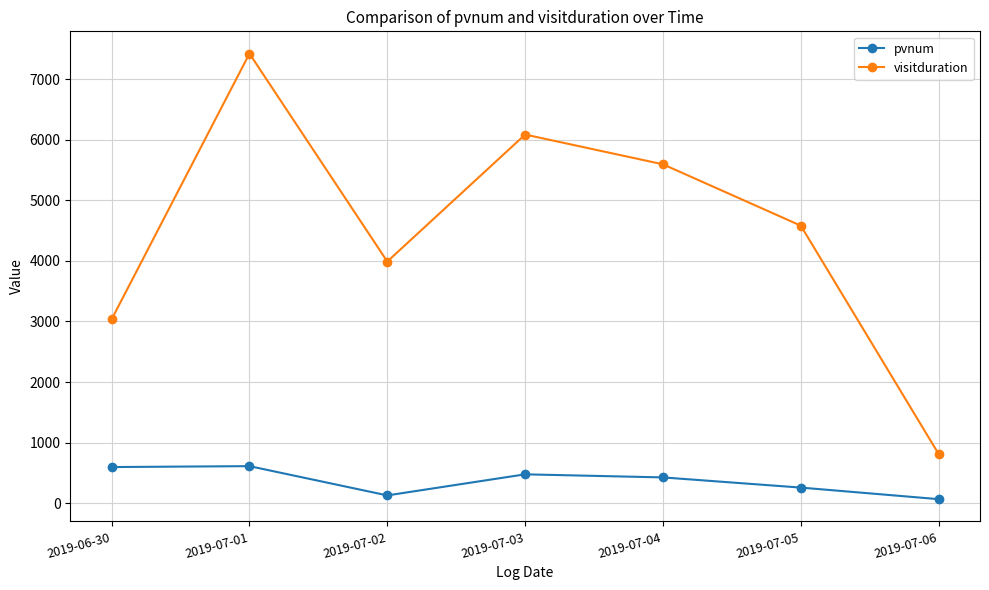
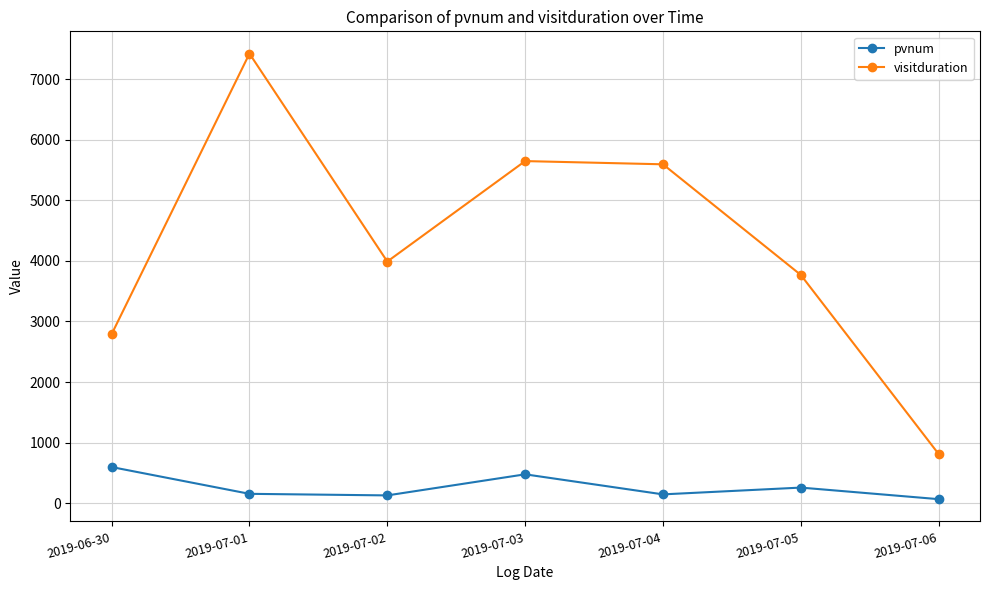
visitduration, 2019-06-30: 3000 -> 2800
pvnum, 2019-07-01: 600 -> 200
visitduration, 2019-07-03: 6100 -> 5600
pvnum, 2019-07-04: 400 -> 100
visitduration, 2019-07-05: 4600 -> 3800
